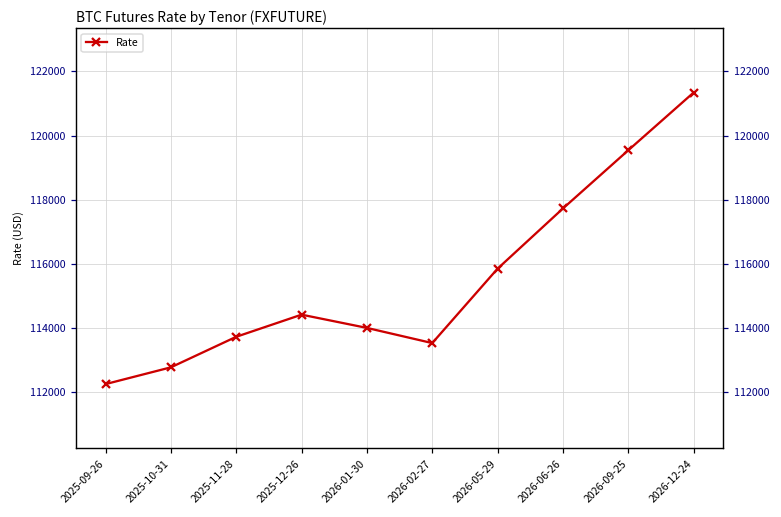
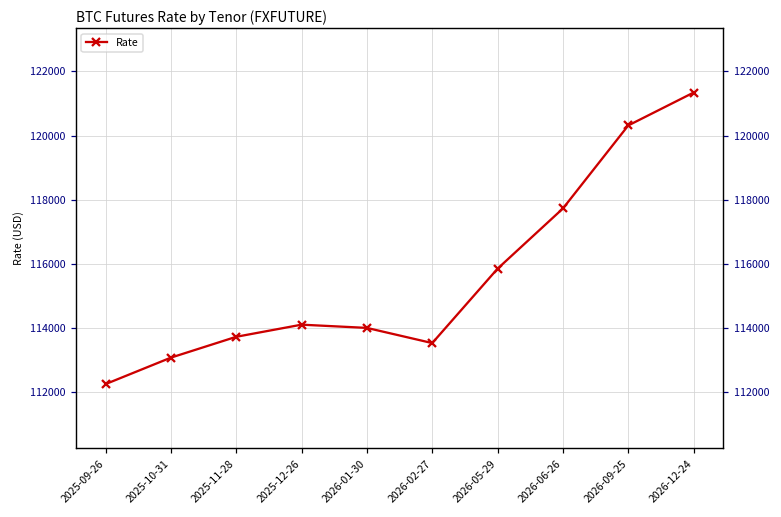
2025-10-31: 112800 -> 113100
2025-12-26: 114400 -> 114100
2026-09-25: 119500 -> 120300
